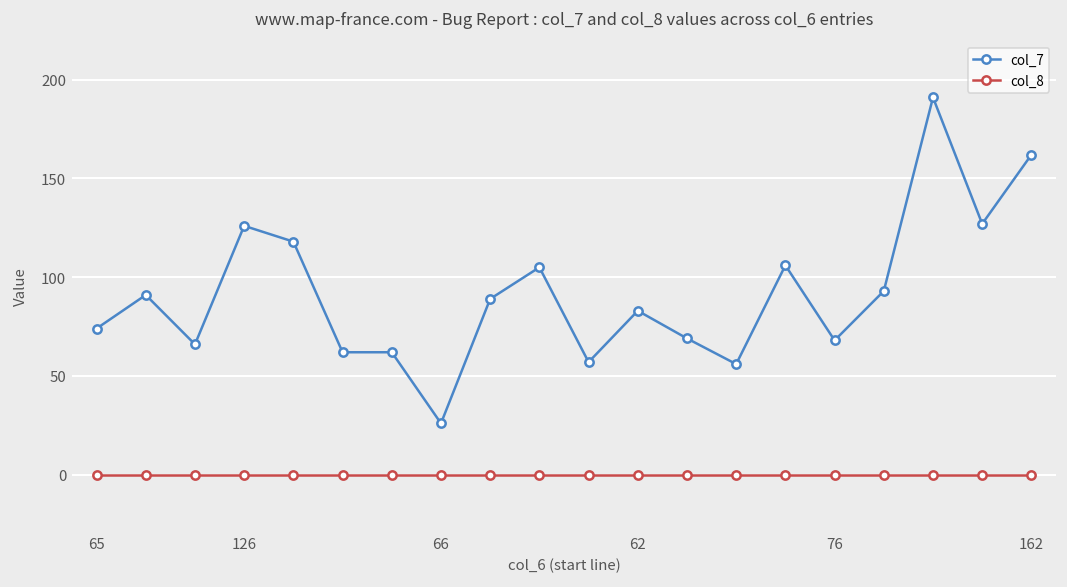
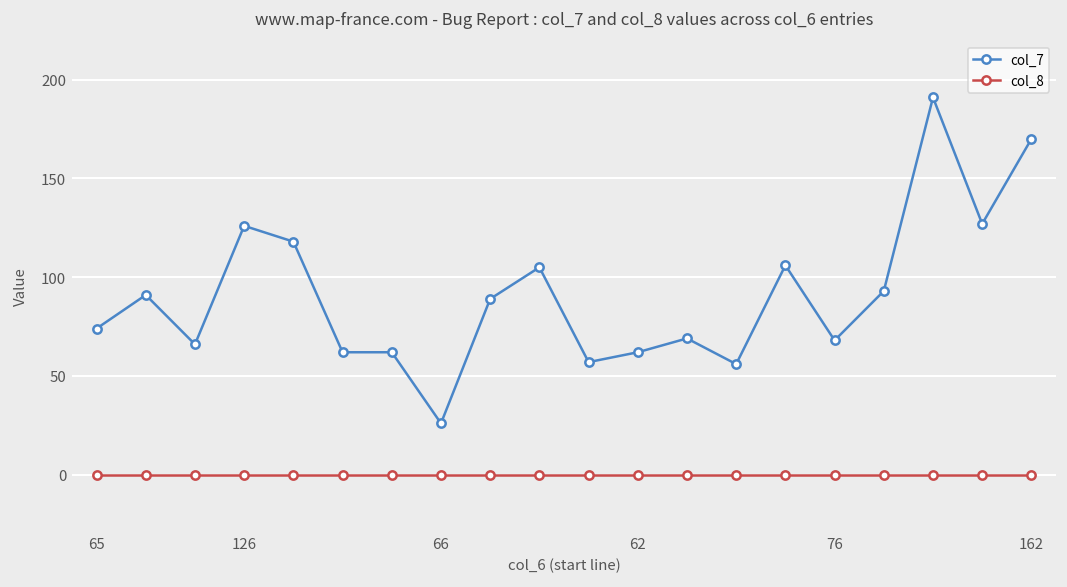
col_7, 62: 83 -> 62
col_7, 162: 162 -> 170
